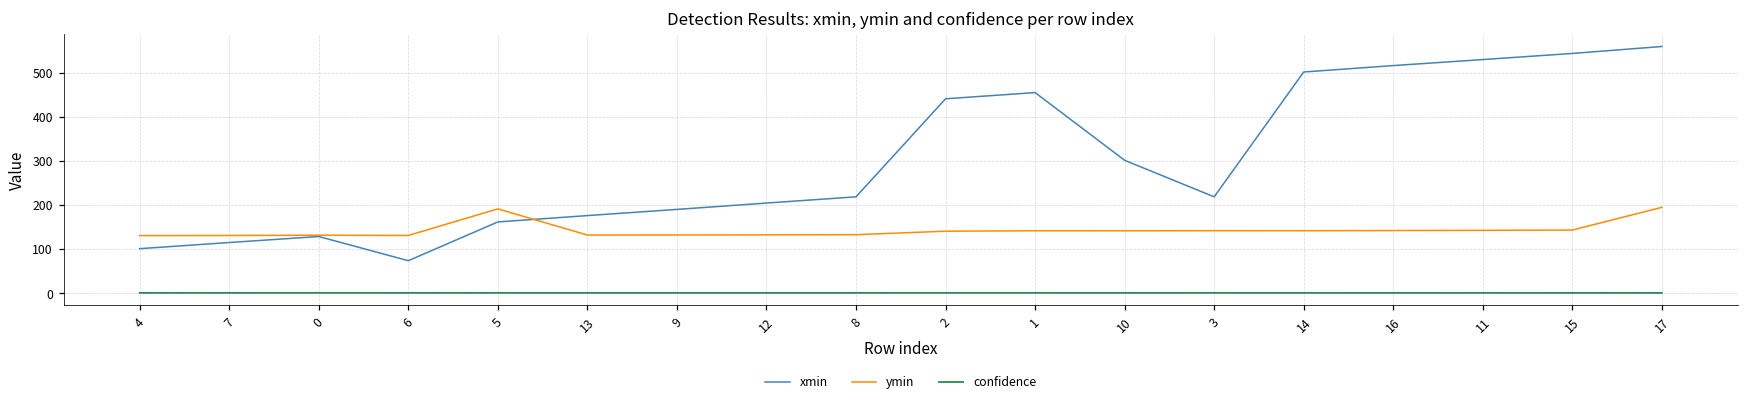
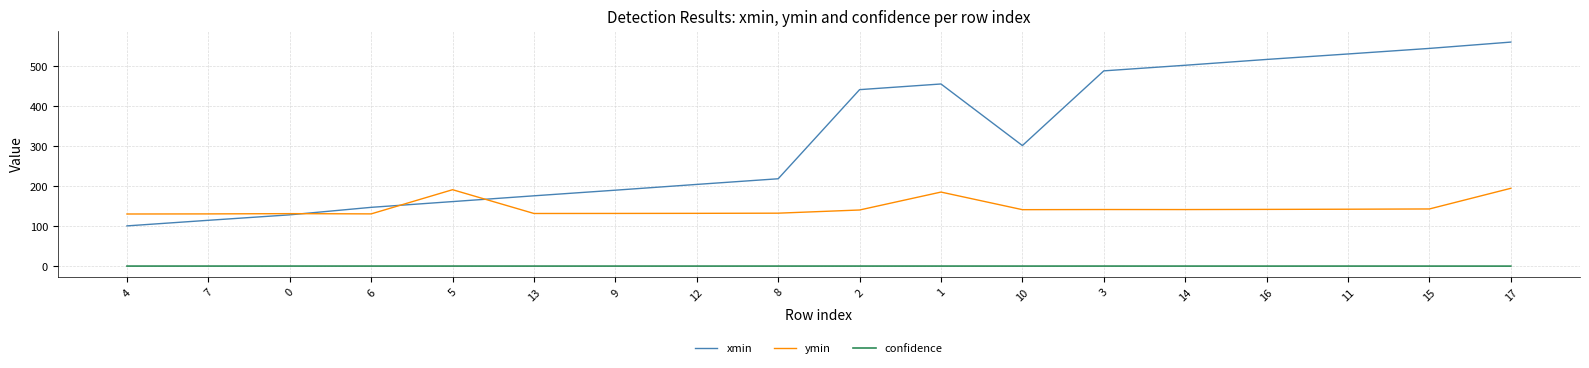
xmin, 6: 70 -> 150
ymin, 1: 140 -> 190
xmin, 3: 220 -> 490
